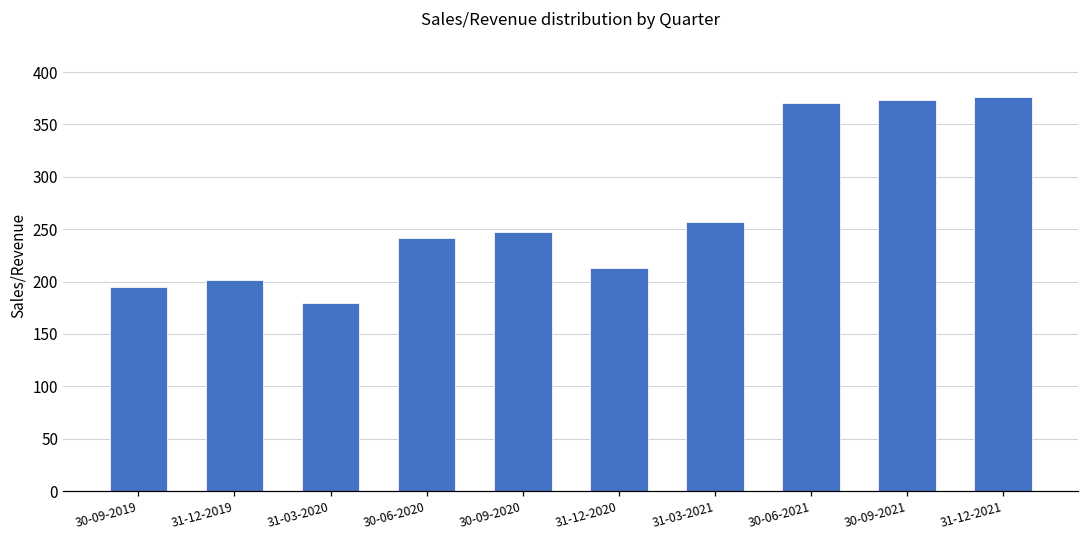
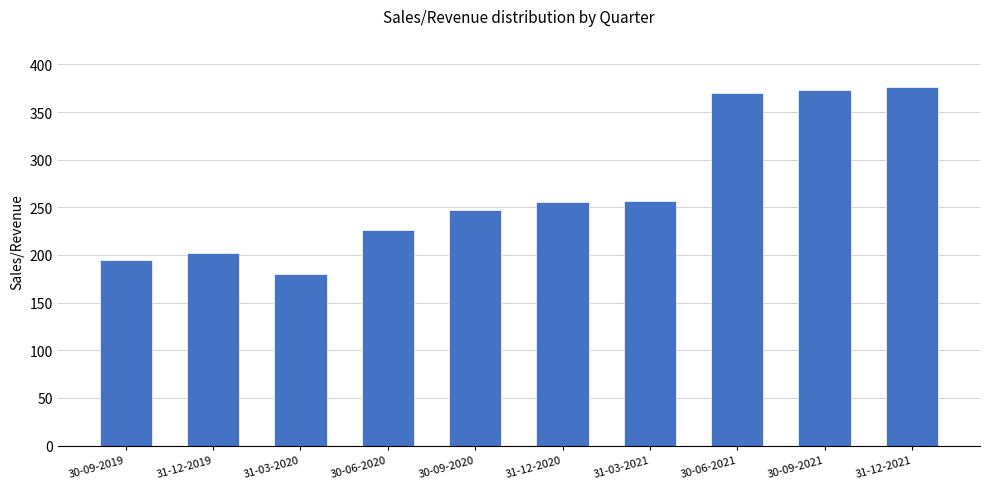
30-06-2020: 240 -> 230
31-12-2020: 210 -> 260
